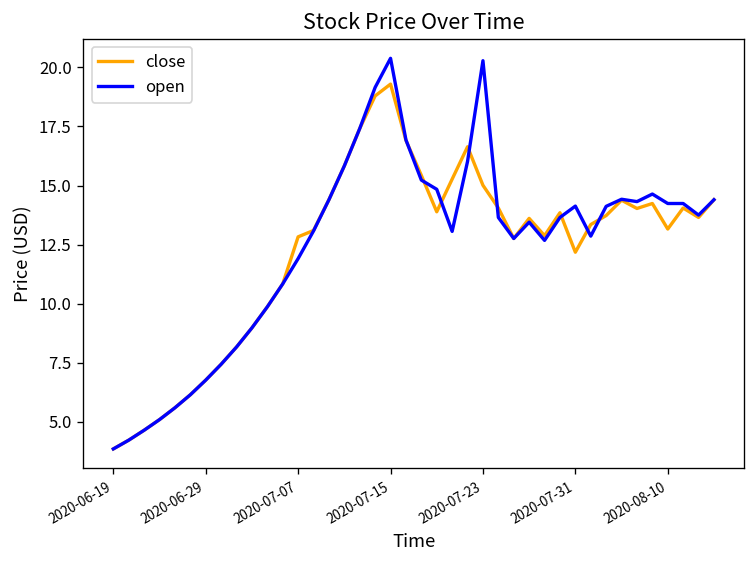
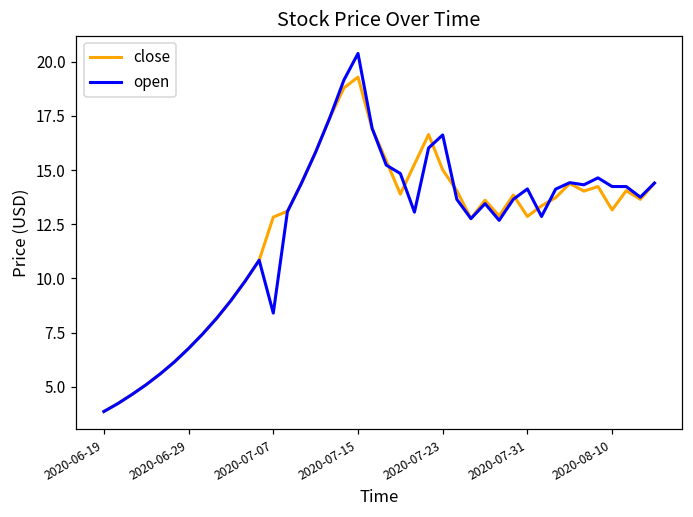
open, 2020-07-07: 11.9 -> 8.4
open, 2020-07-23: 20.3 -> 16.6
close, 2020-07-31: 12.2 -> 12.9
